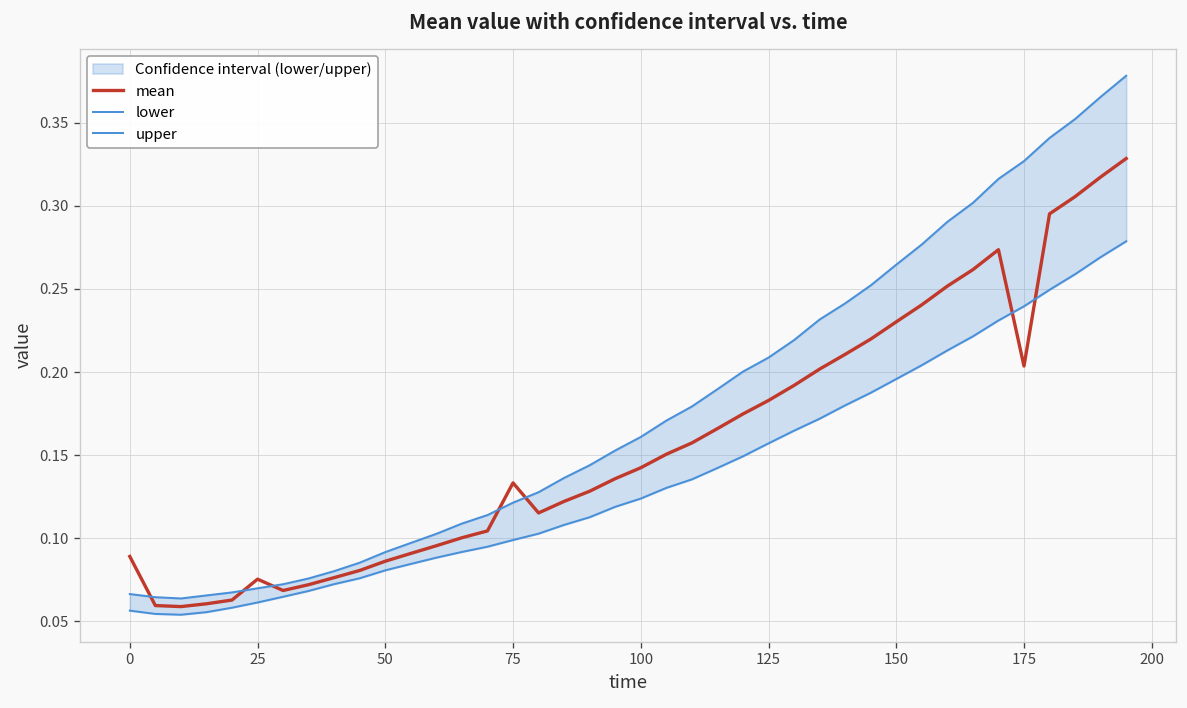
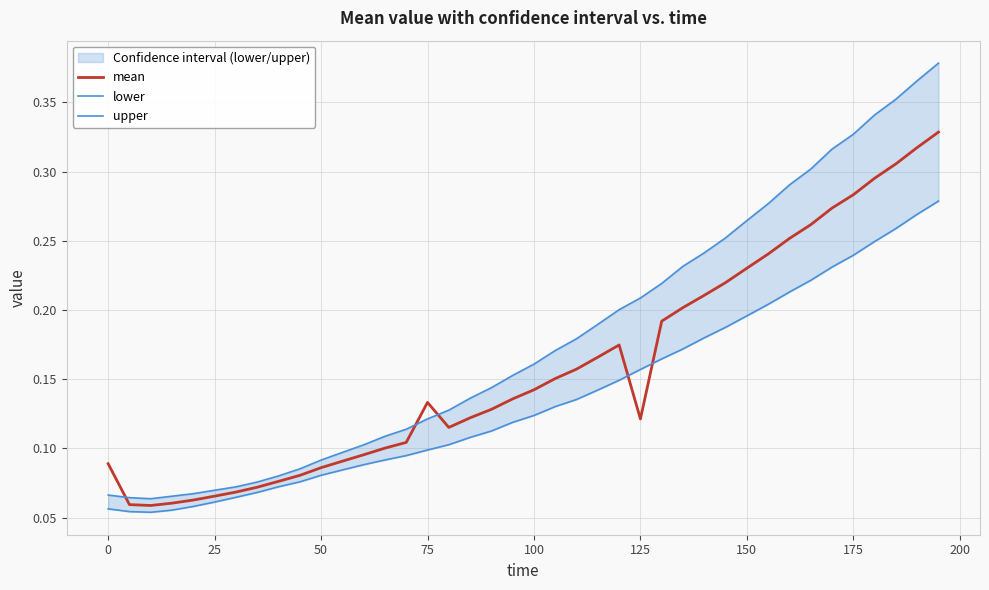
mean, 25: 0.075 -> 0.066
mean, 125: 0.183 -> 0.121
mean, 175: 0.204 -> 0.283
